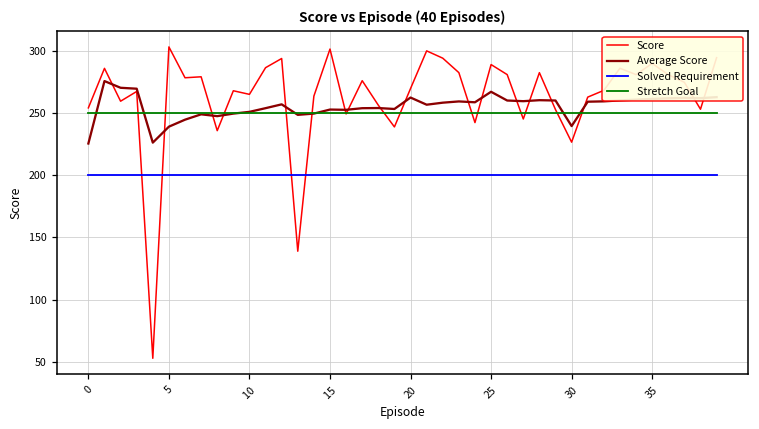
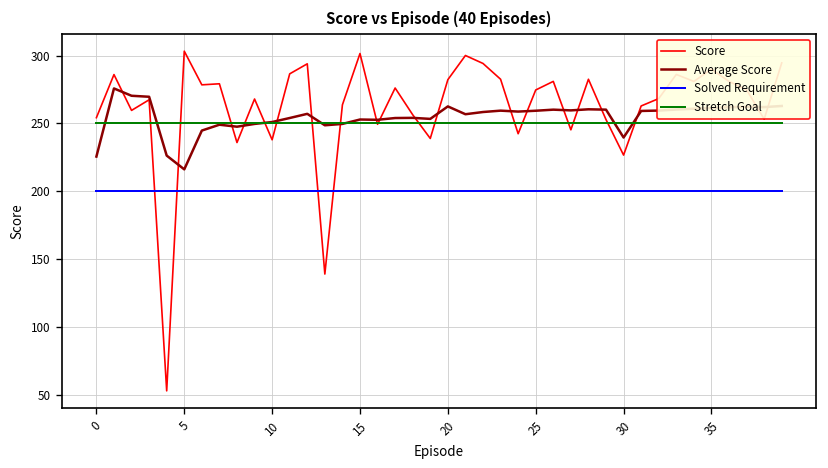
Average Score, 5: 239 -> 216
Score, 10: 265 -> 238
Score, 20: 270 -> 282
Score, 25: 289 -> 275
Average Score, 25: 267 -> 259
